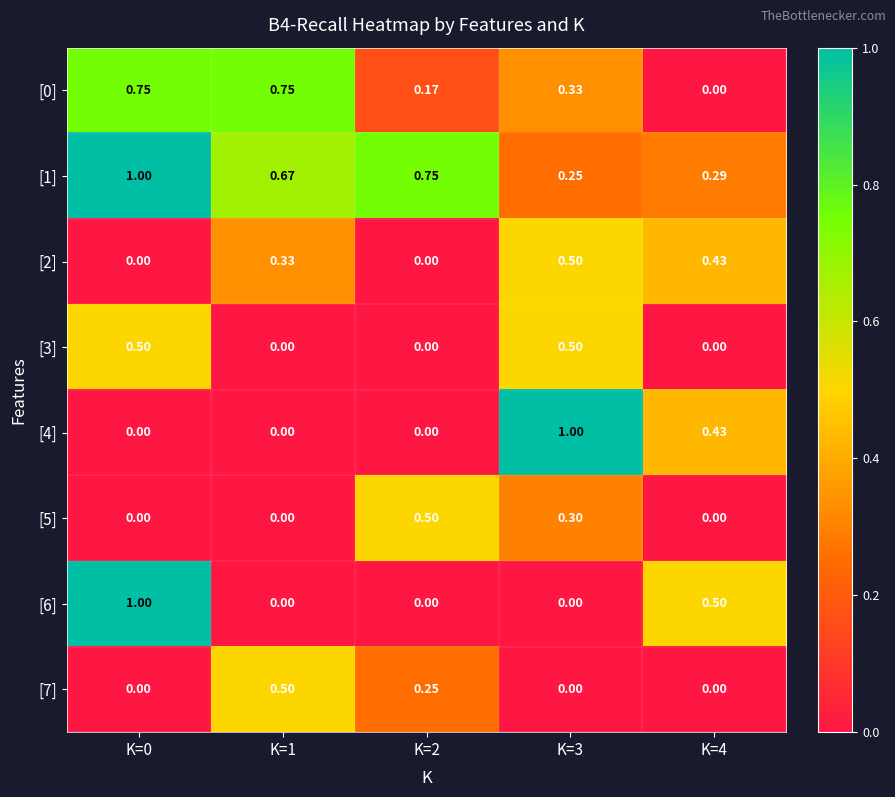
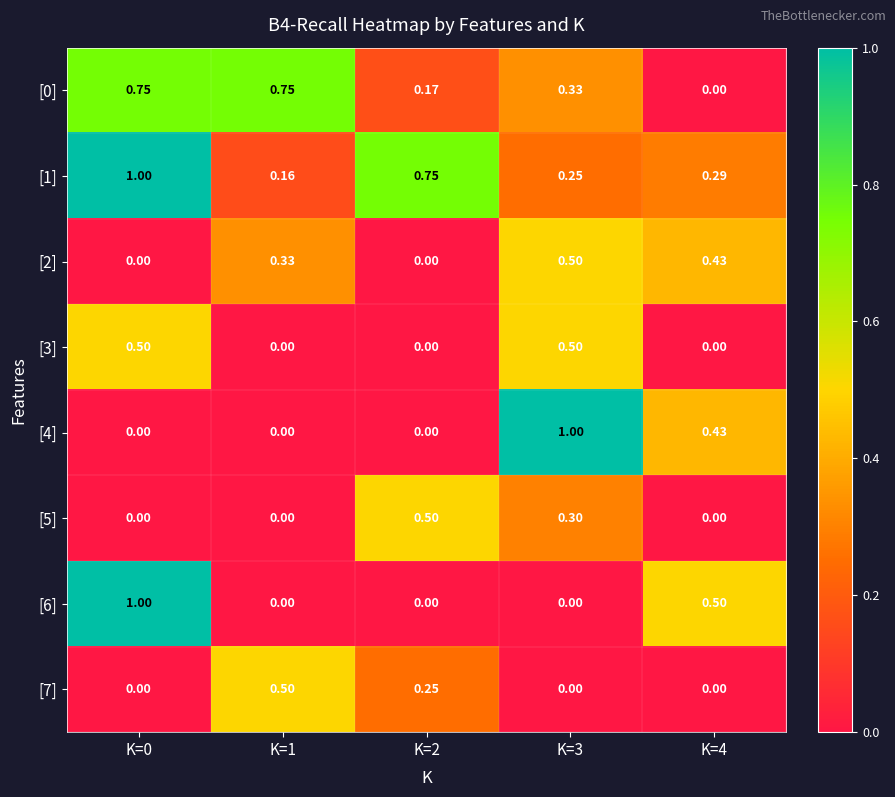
[1], K=1: 0.67 -> 0.16
